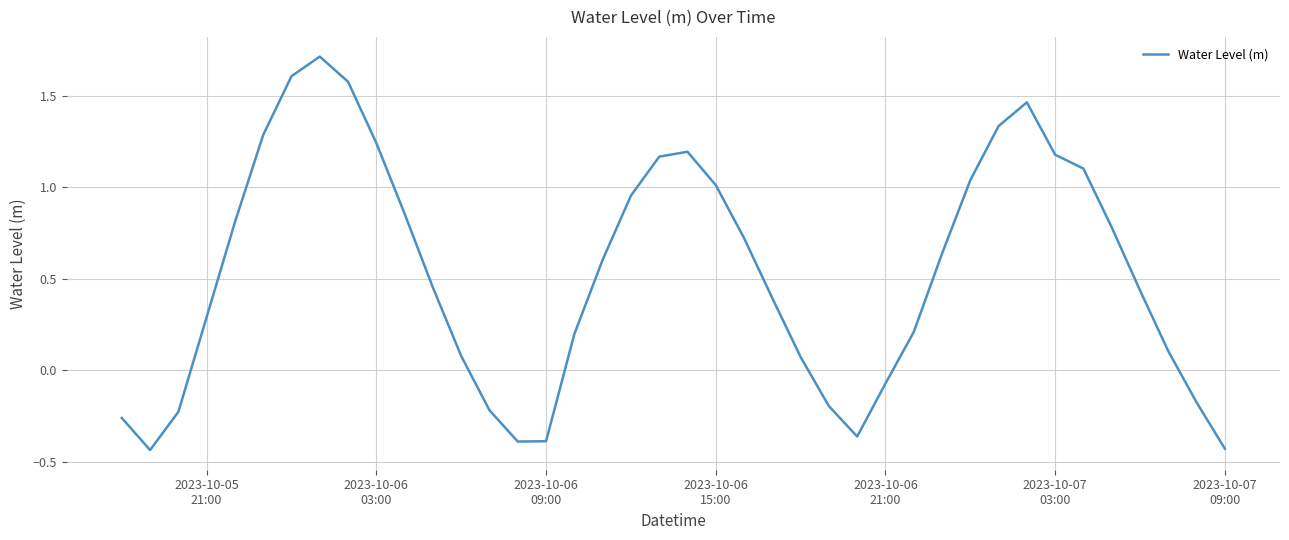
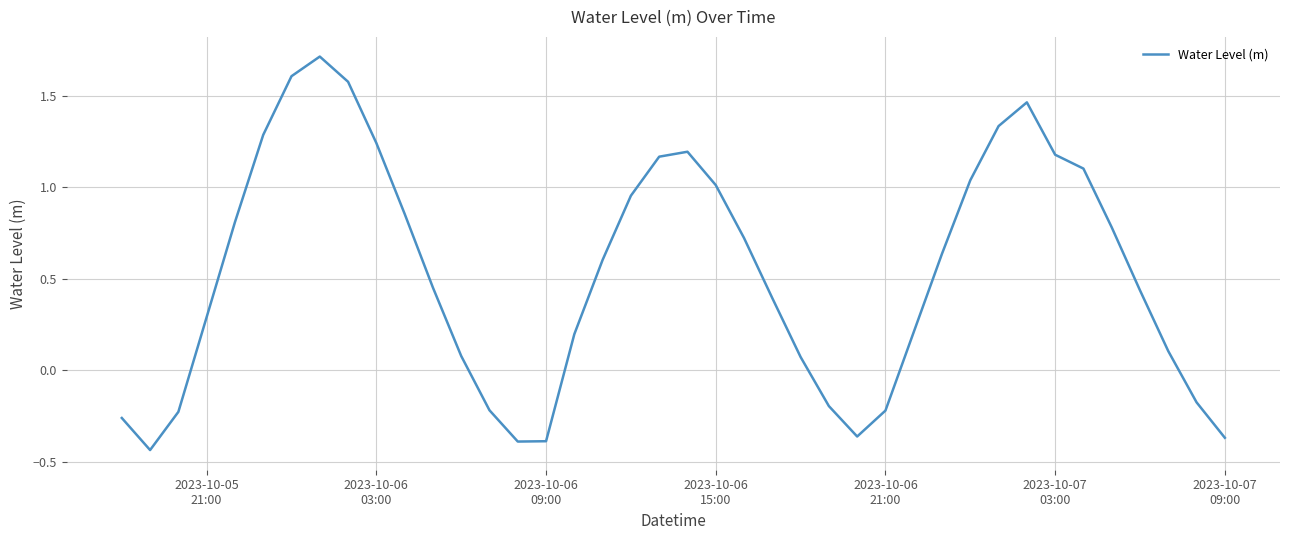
2023-10-06 21:00: -0.07 -> -0.22
2023-10-07 09:00: -0.43 -> -0.37
